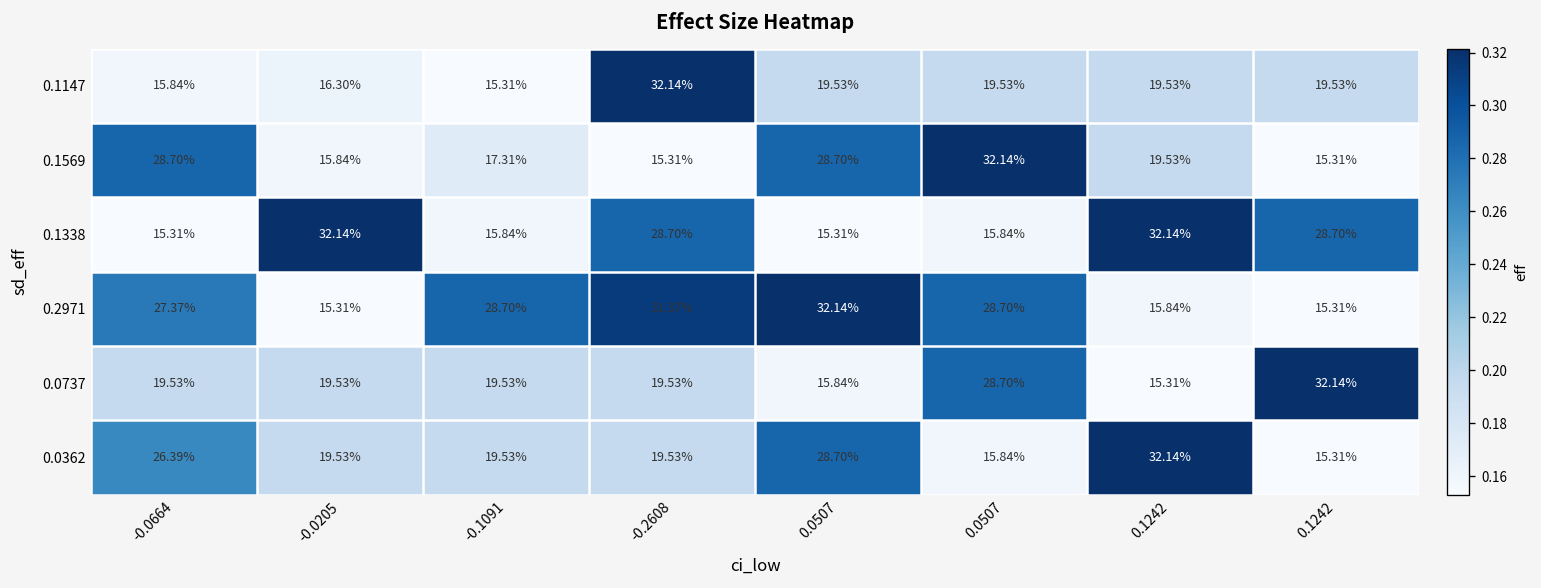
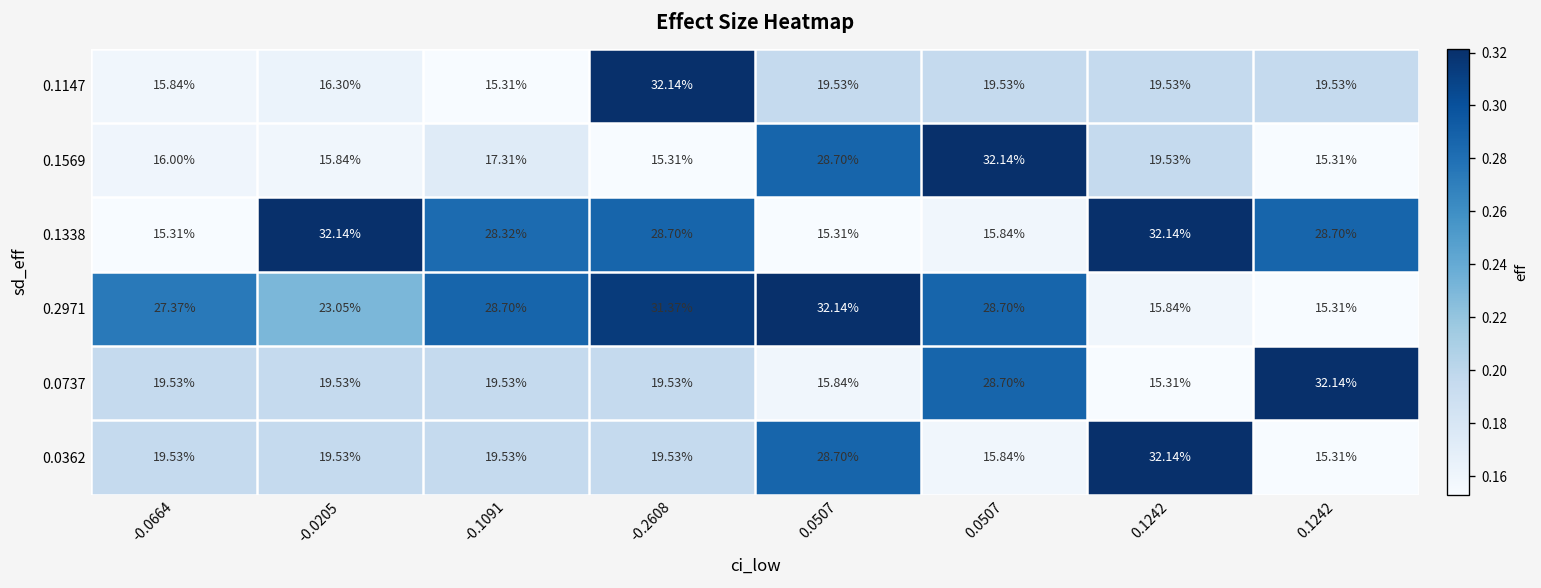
0.1569, -0.0664: 28.70% -> 16.00%
0.1338, -0.1091: 15.84% -> 28.32%
0.2971, -0.0205: 15.31% -> 23.05%
0.0362, -0.0664: 26.39% -> 19.53%
